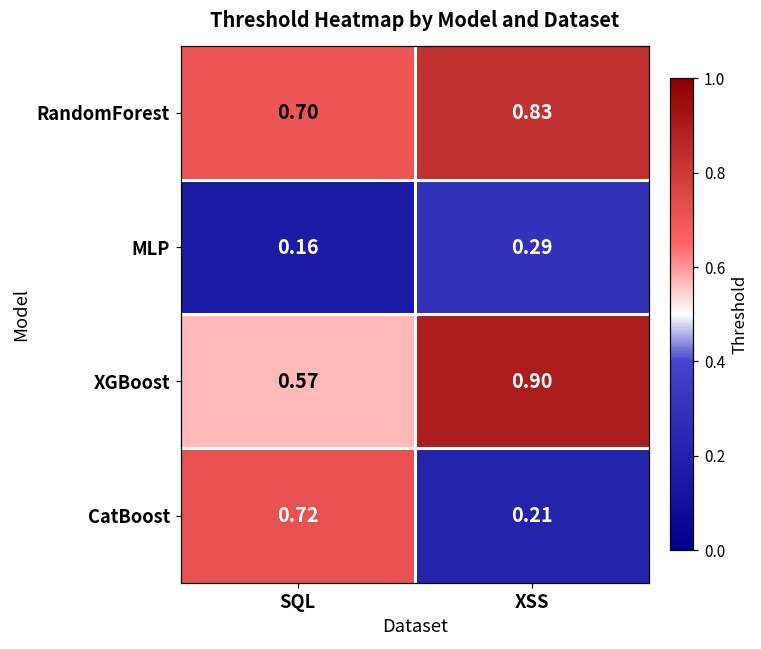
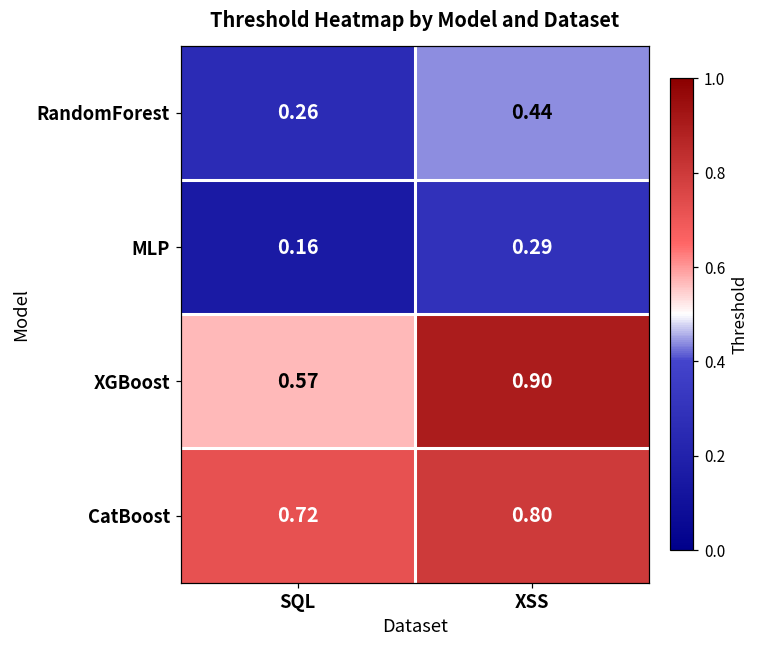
RandomForest, SQL: 0.70 -> 0.26
RandomForest, XSS: 0.83 -> 0.44
CatBoost, XSS: 0.21 -> 0.80
